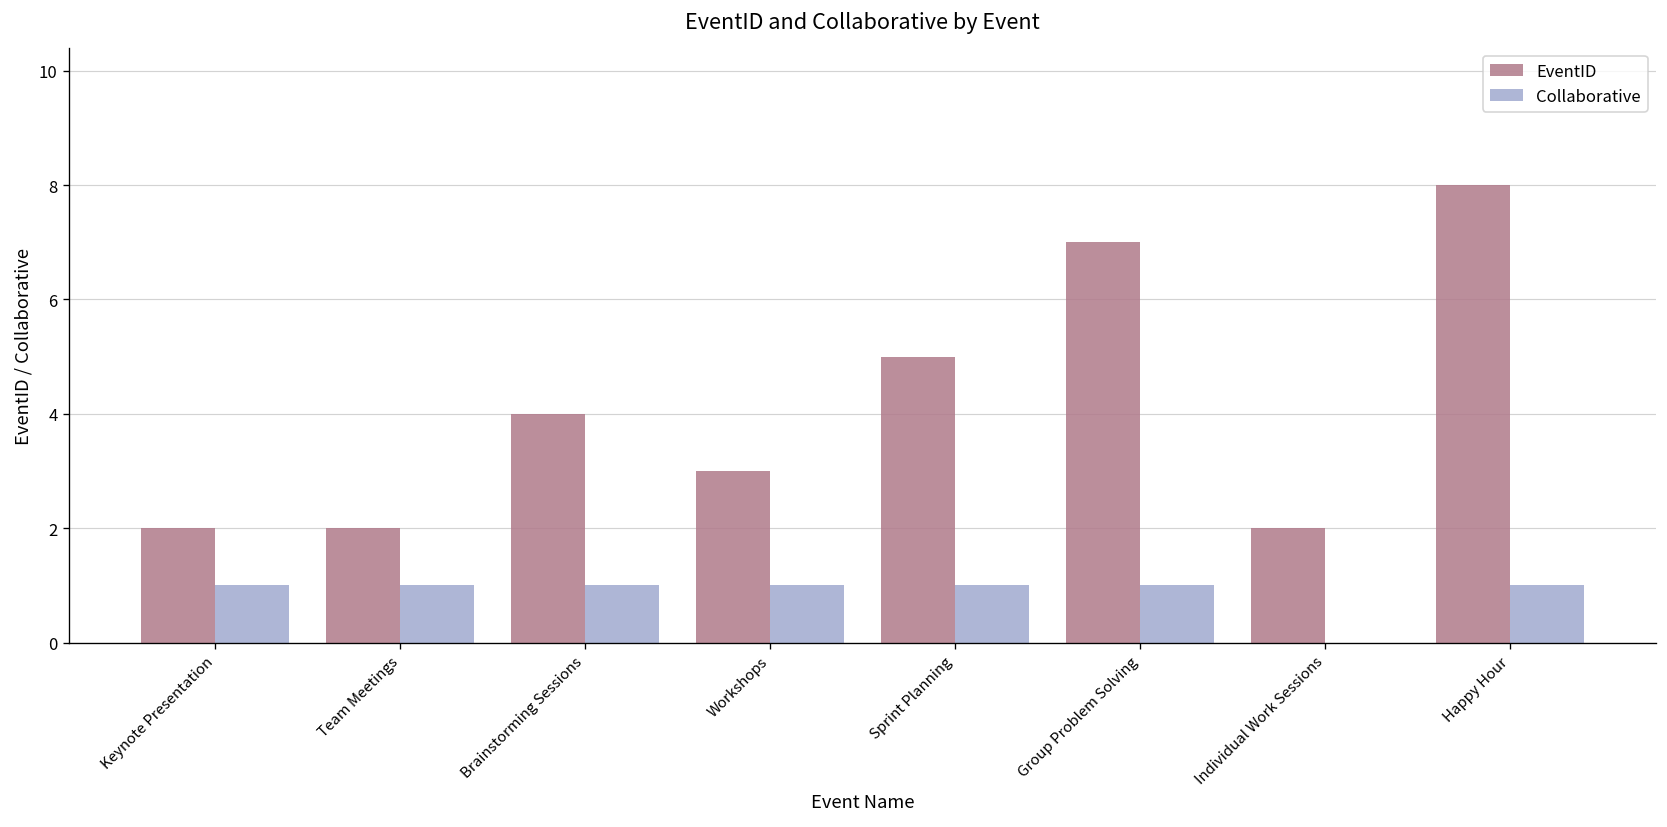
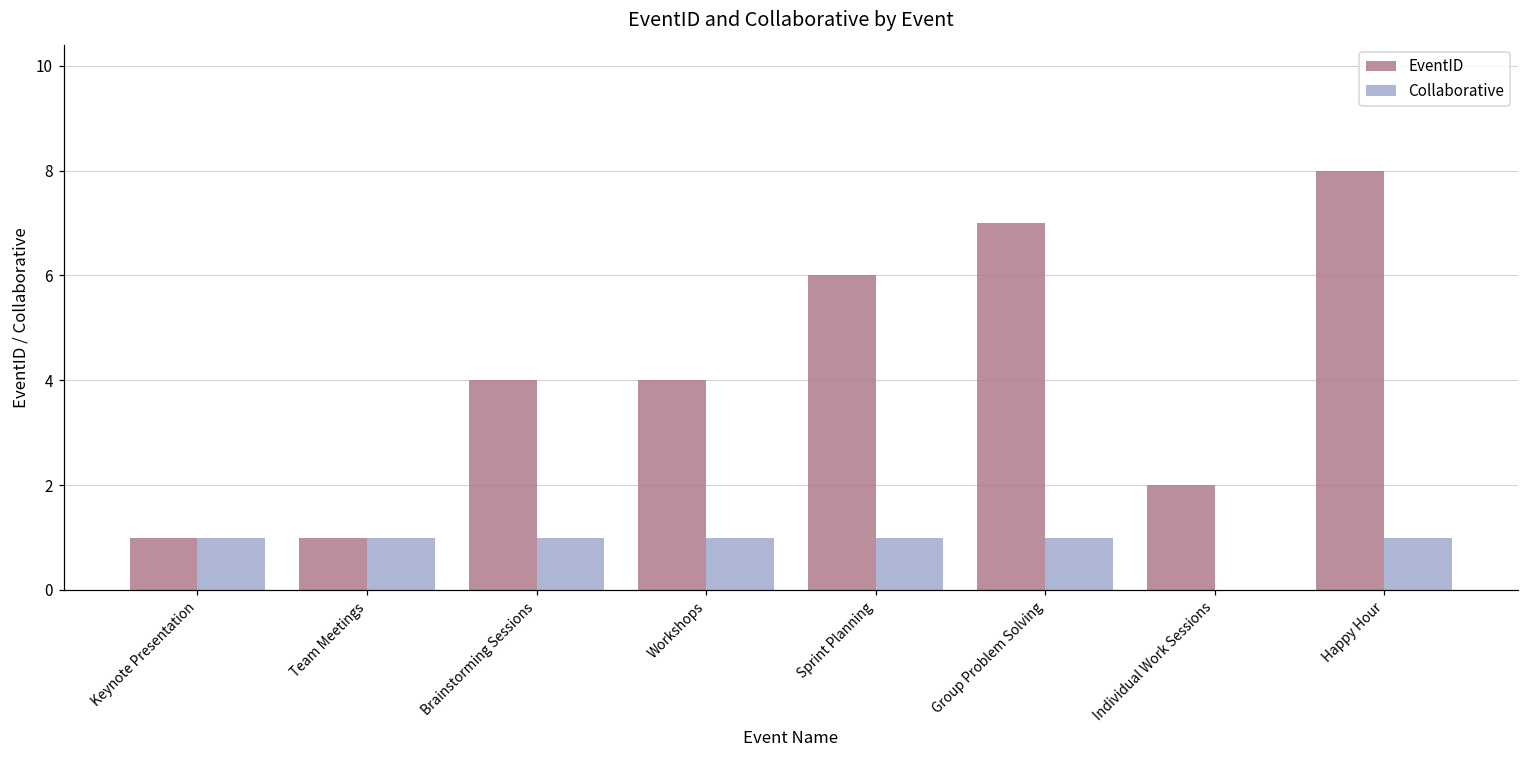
EventID, Keynote Presentation: 2 -> 1
EventID, Team Meetings: 2 -> 1
EventID, Workshops: 3 -> 4
EventID, Sprint Planning: 5 -> 6
